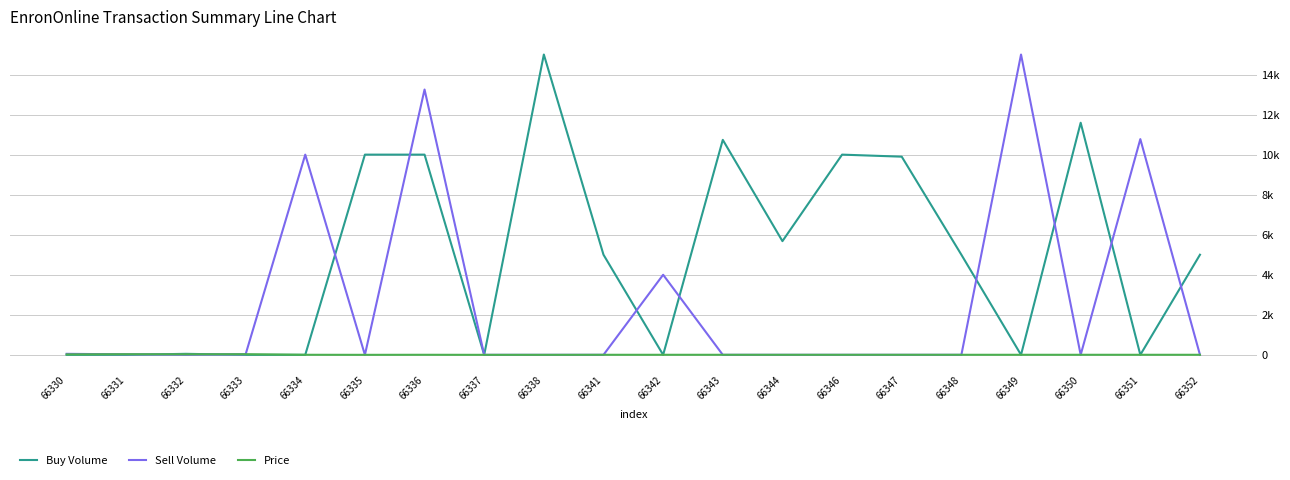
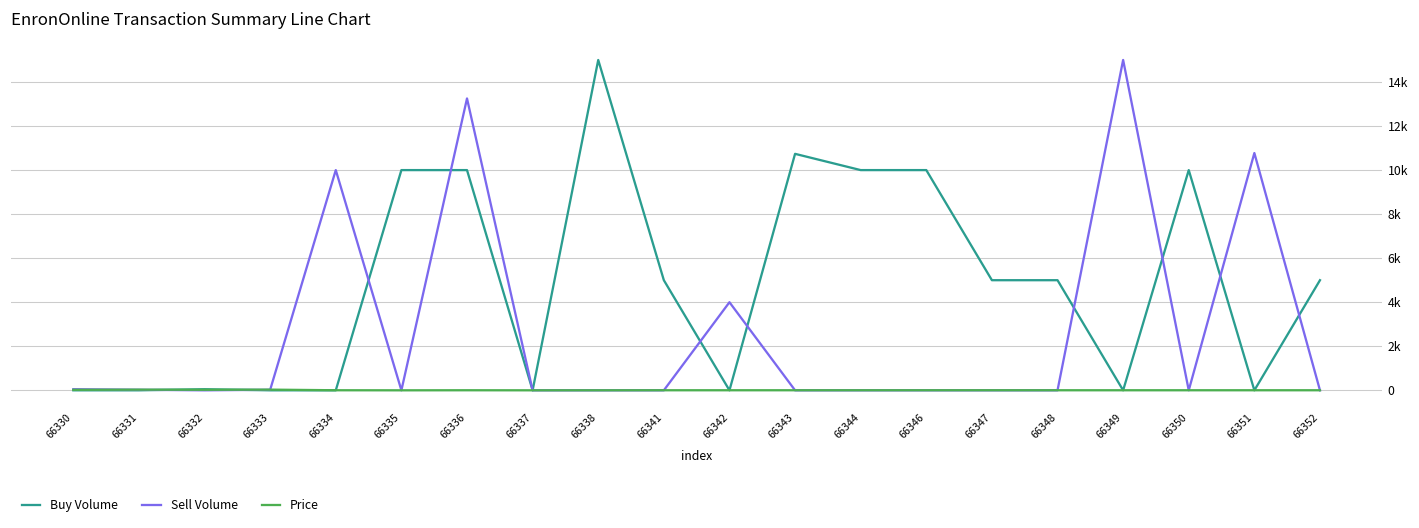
Buy Volume, 66344: 5700 -> 10000
Buy Volume, 66347: 9900 -> 5000
Buy Volume, 66350: 11600 -> 10000
